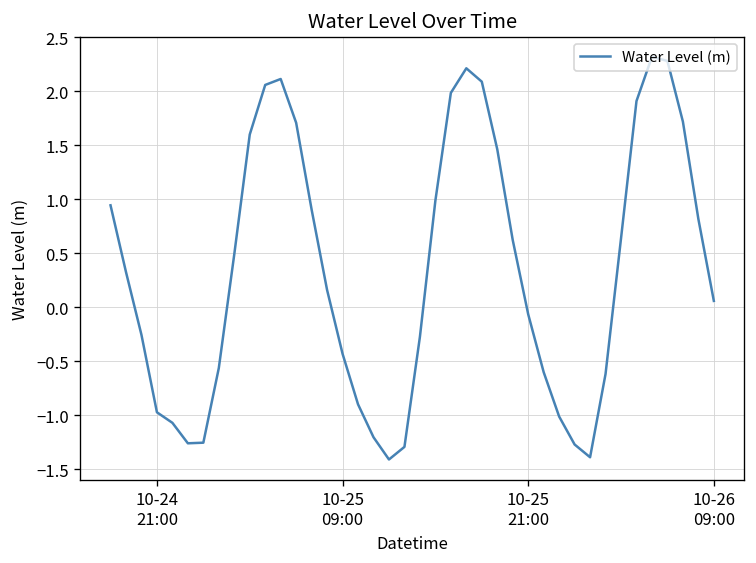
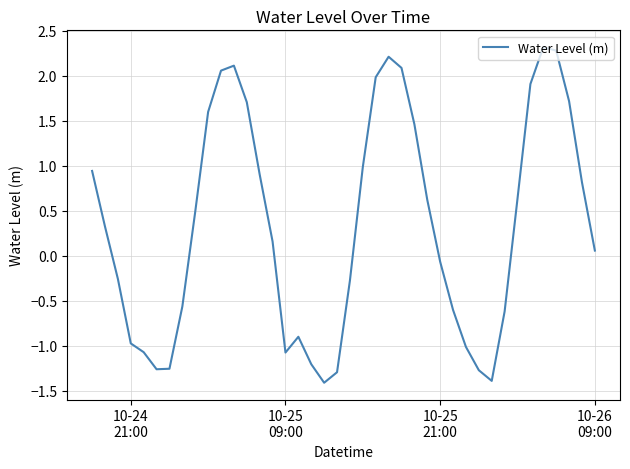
10-25 09:00: -0.4 -> -1.1
